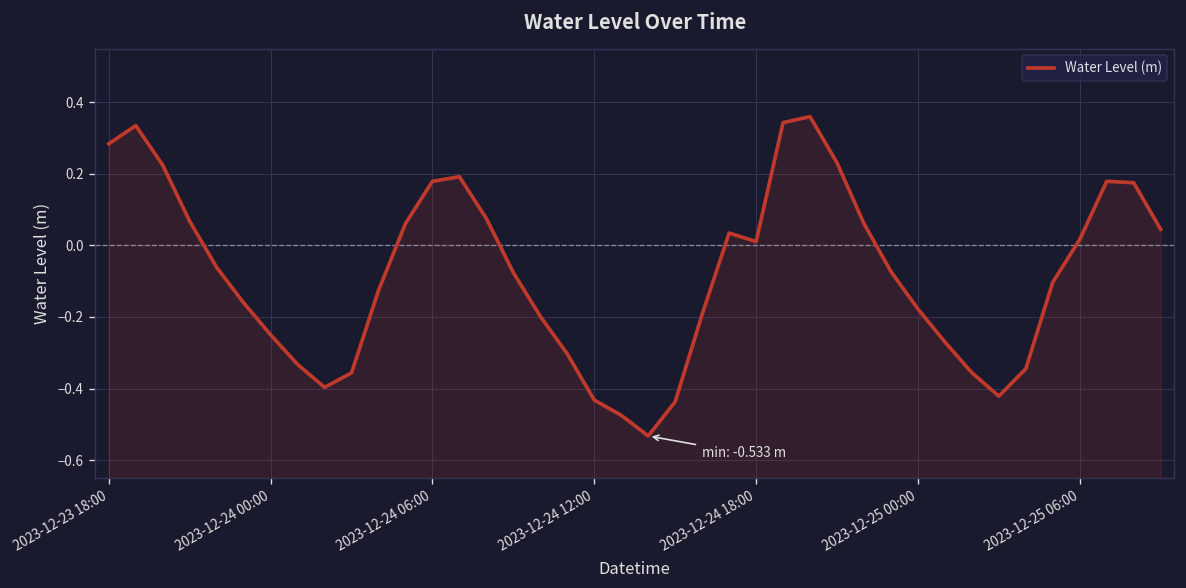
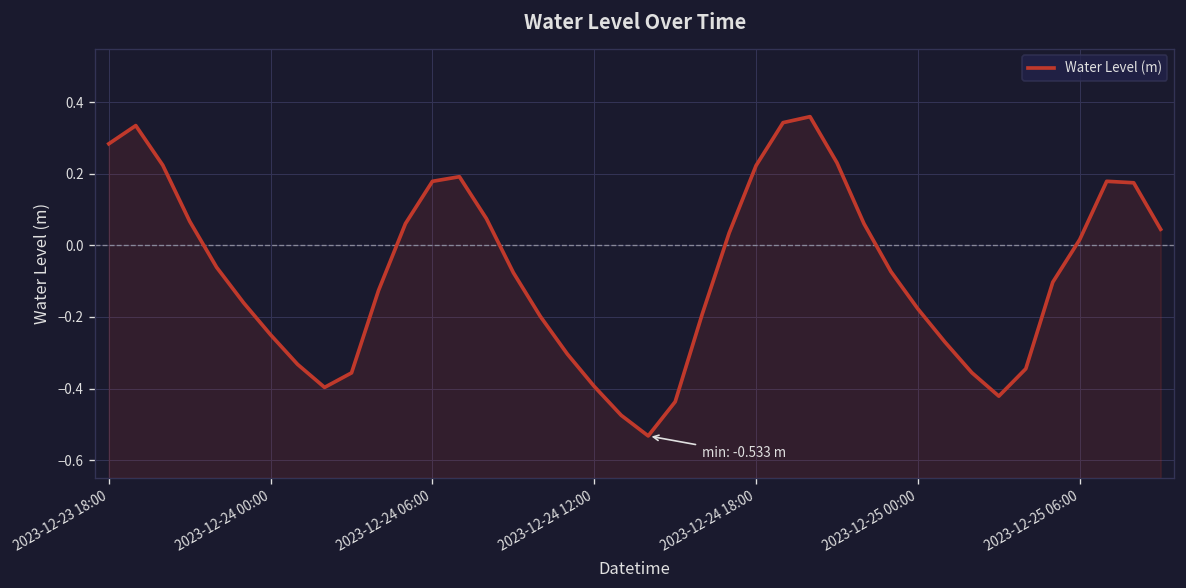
2023-12-24 12:00: -0.43 -> -0.39
2023-12-24 18:00: 0.01 -> 0.22
